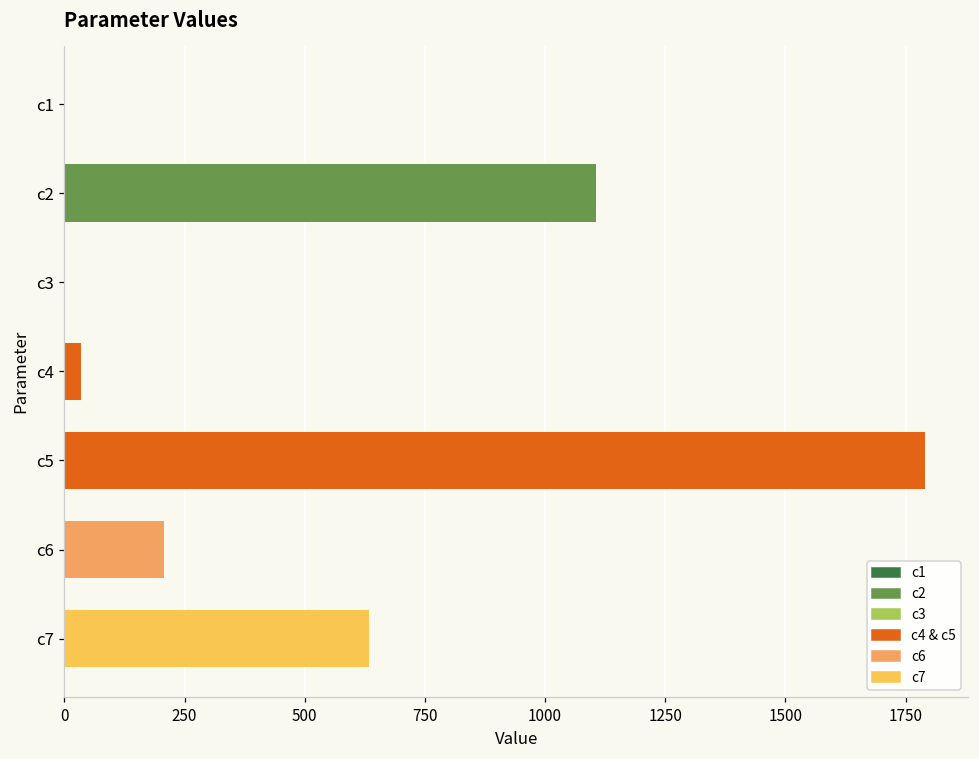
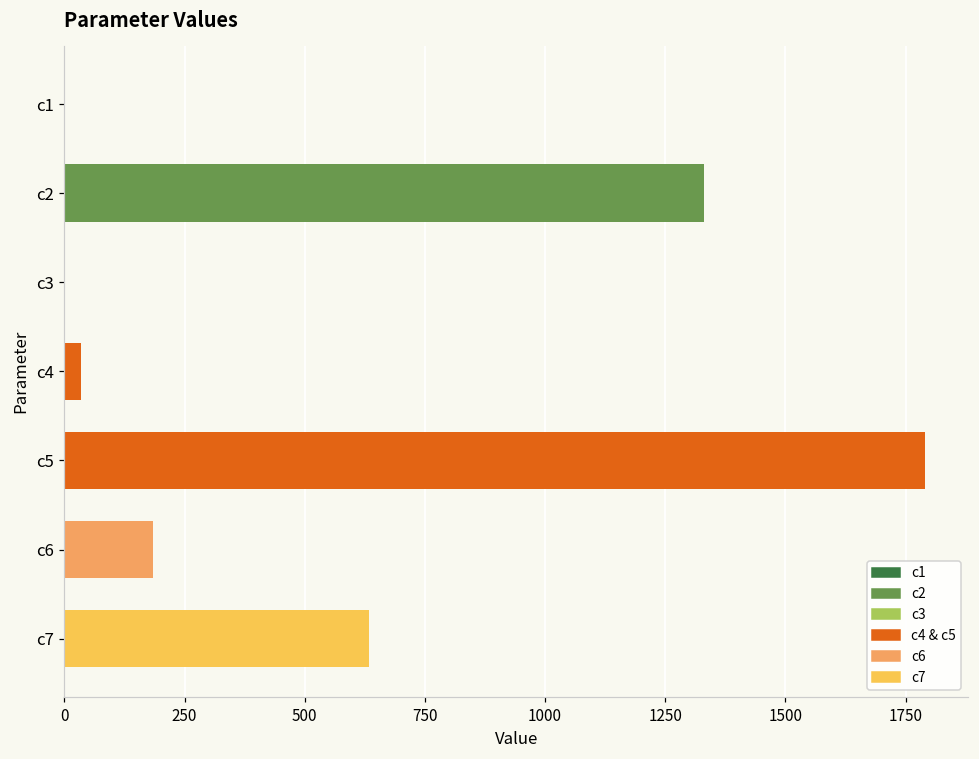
c2: 1110 -> 1330
c6: 210 -> 180
